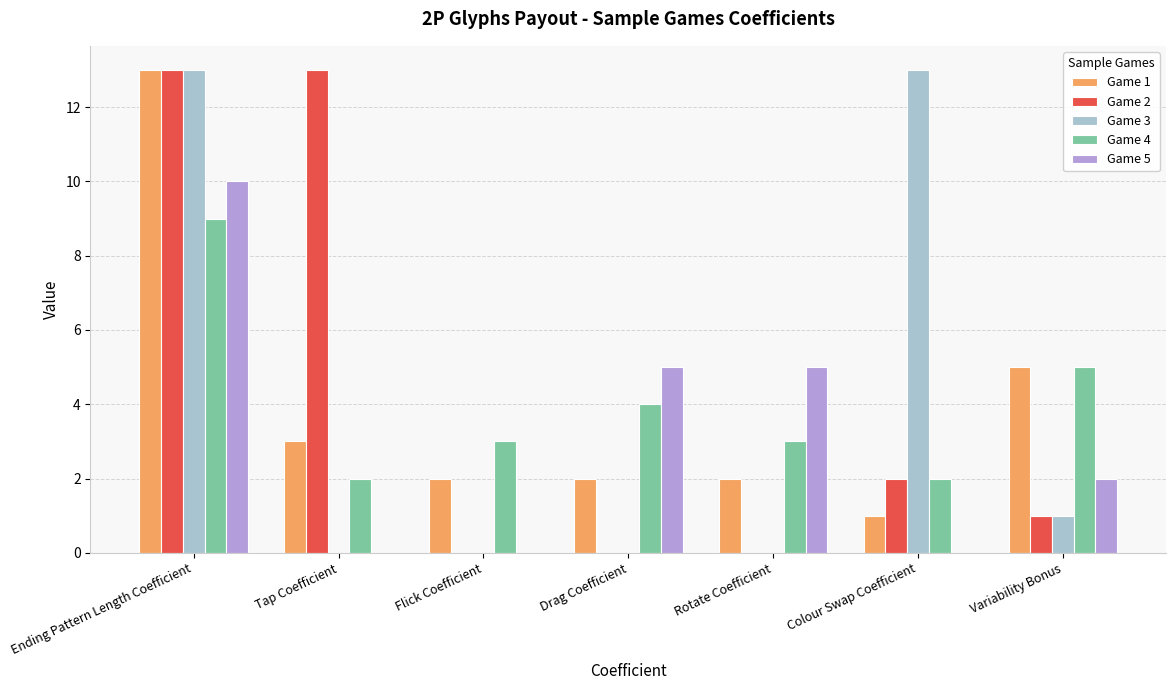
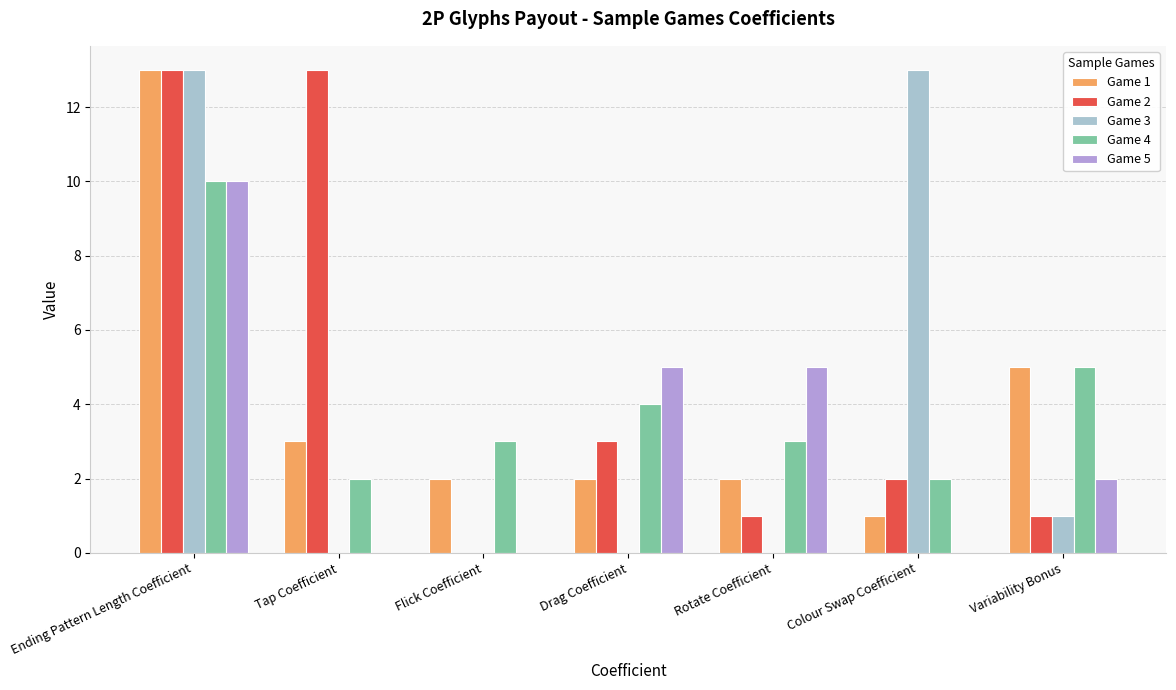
Game 4, Ending Pattern Length Coefficient: 9 -> 10
Game 2, Drag Coefficient: 0 -> 3
Game 2, Rotate Coefficient: 0 -> 1
